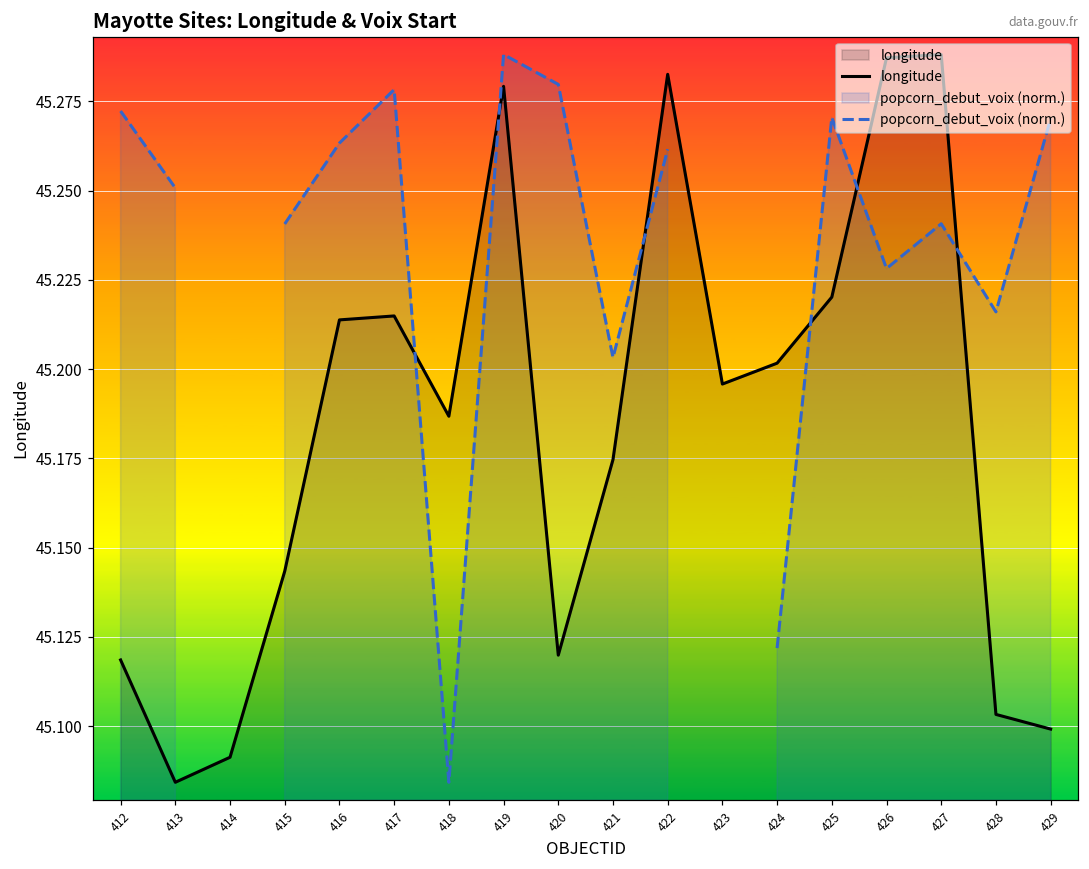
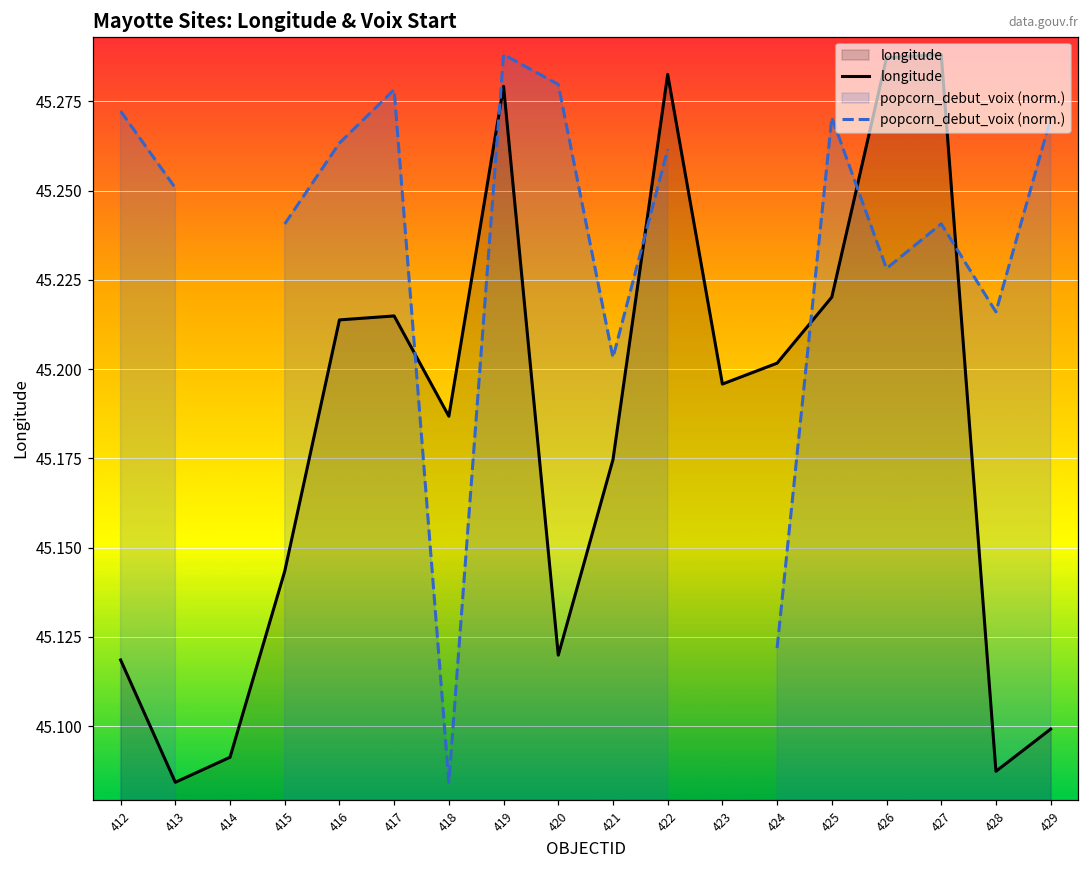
longitude, 428: 45.103 -> 45.087
